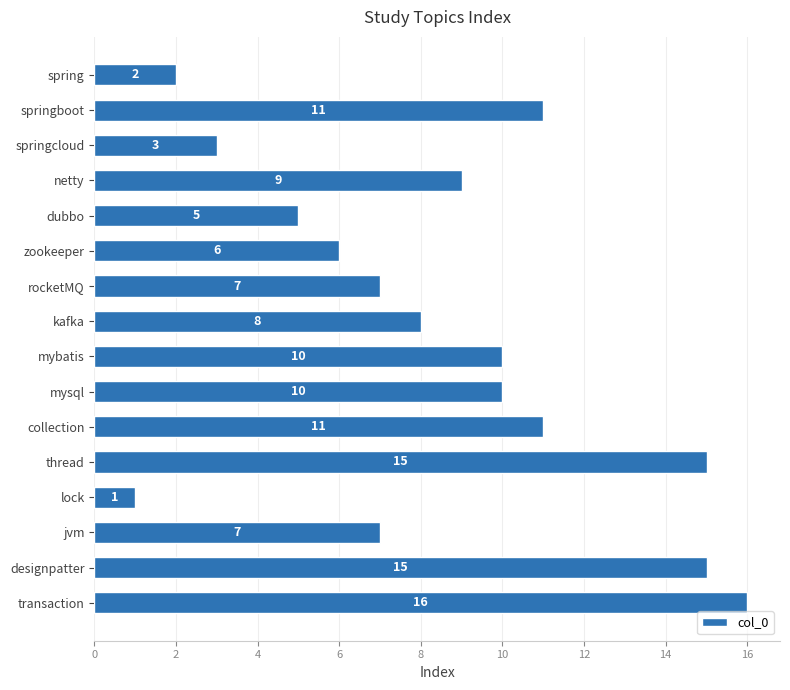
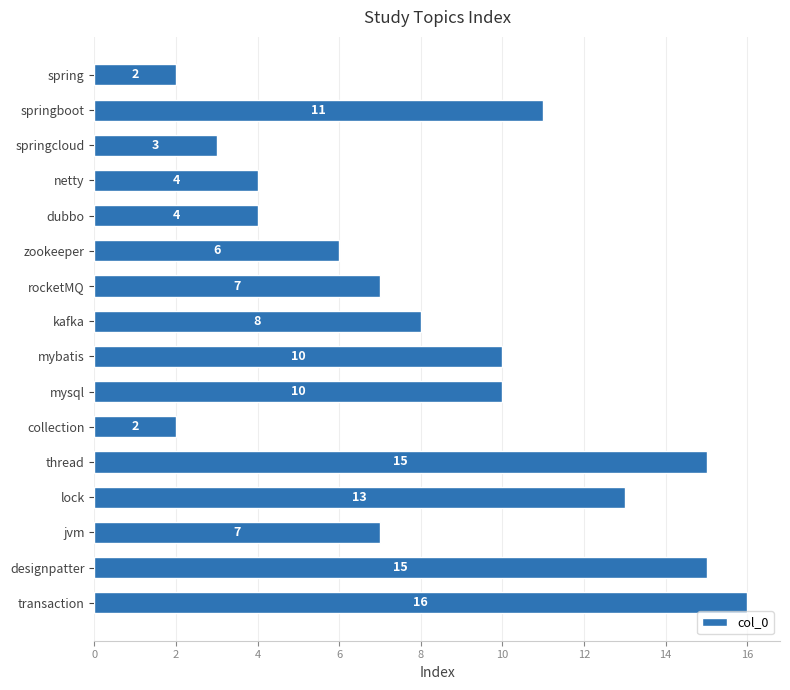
netty: 9 -> 4
dubbo: 5 -> 4
collection: 11 -> 2
lock: 1 -> 13
